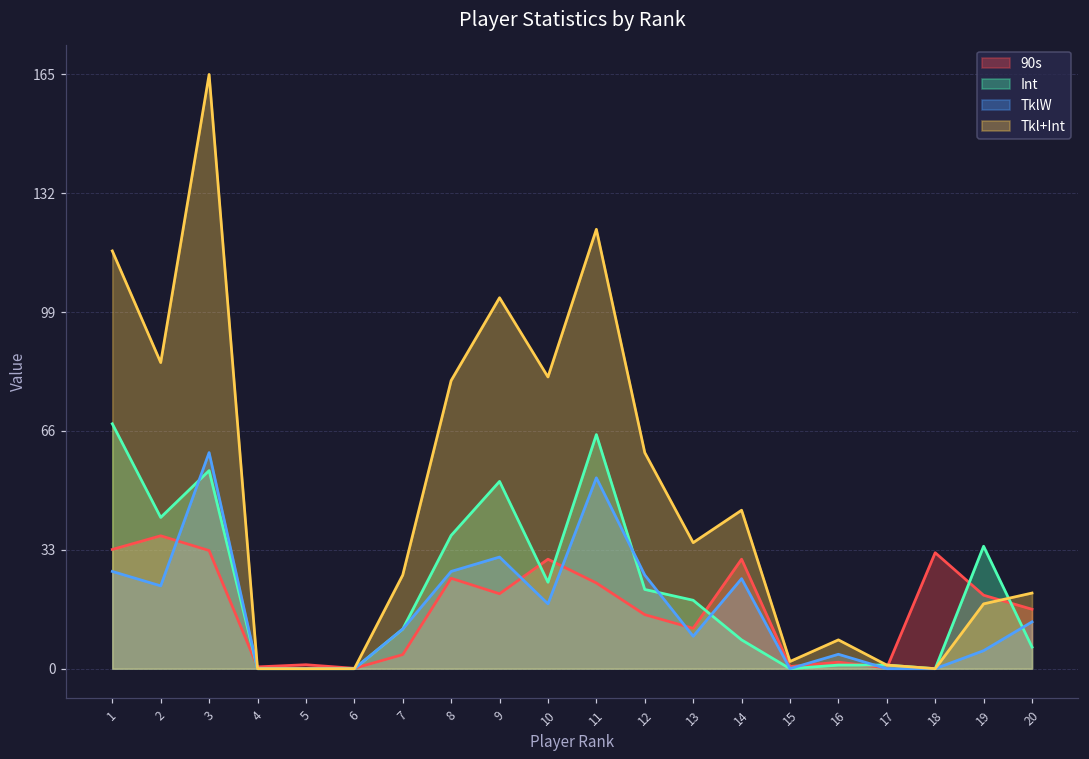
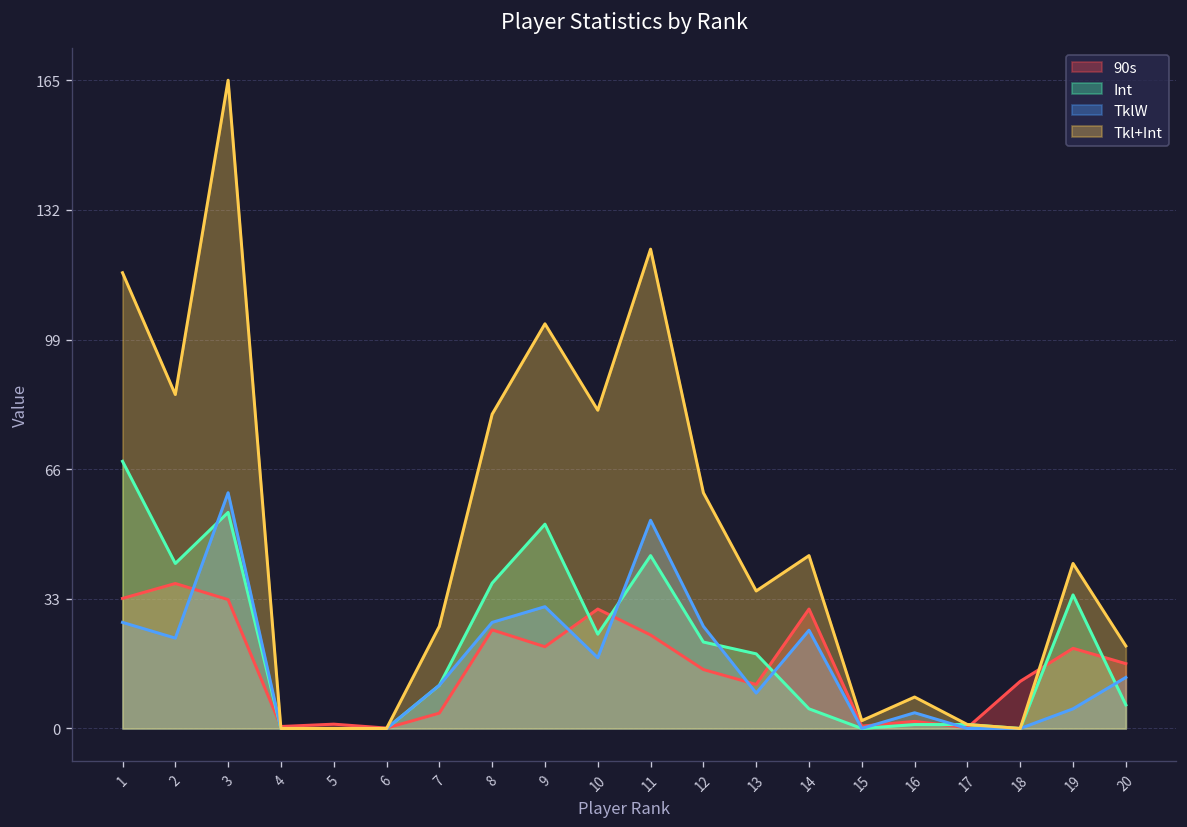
Int, 11: 65 -> 44
Int, 14: 8 -> 5
90s, 18: 32 -> 12
Tkl+Int, 19: 18 -> 42
